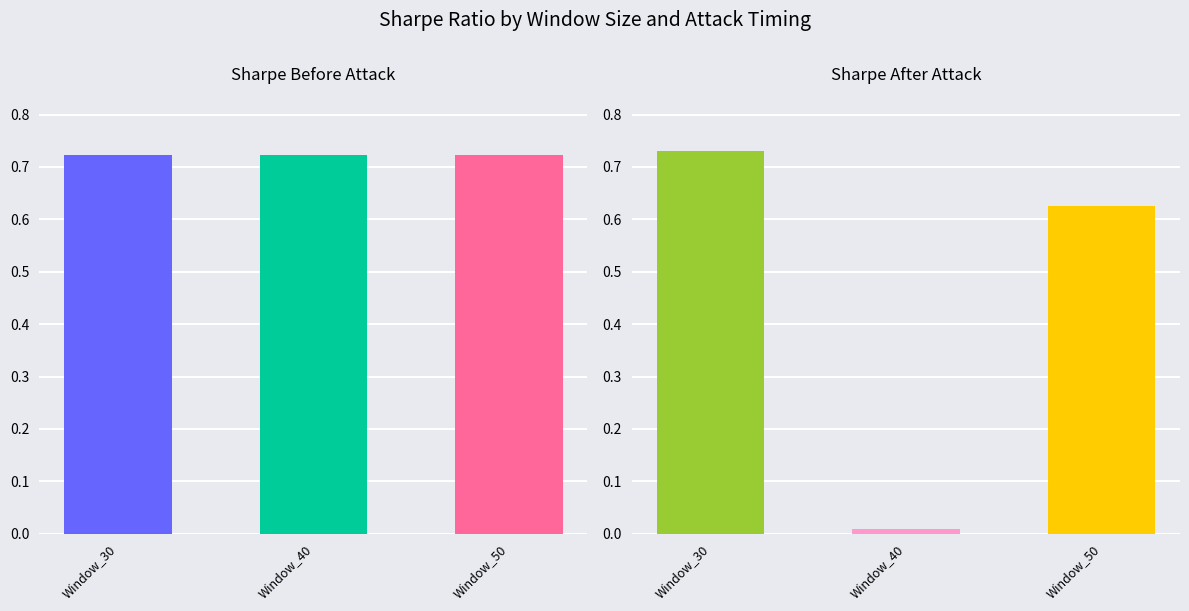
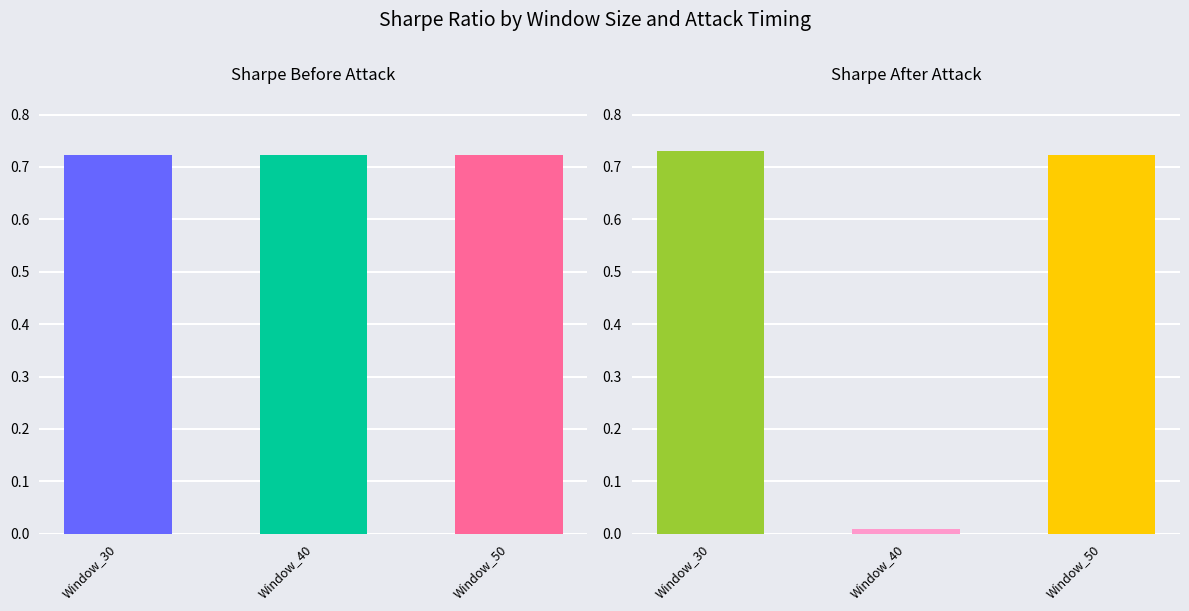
Sharpe After Attack, Window_50: 0.63 -> 0.72
